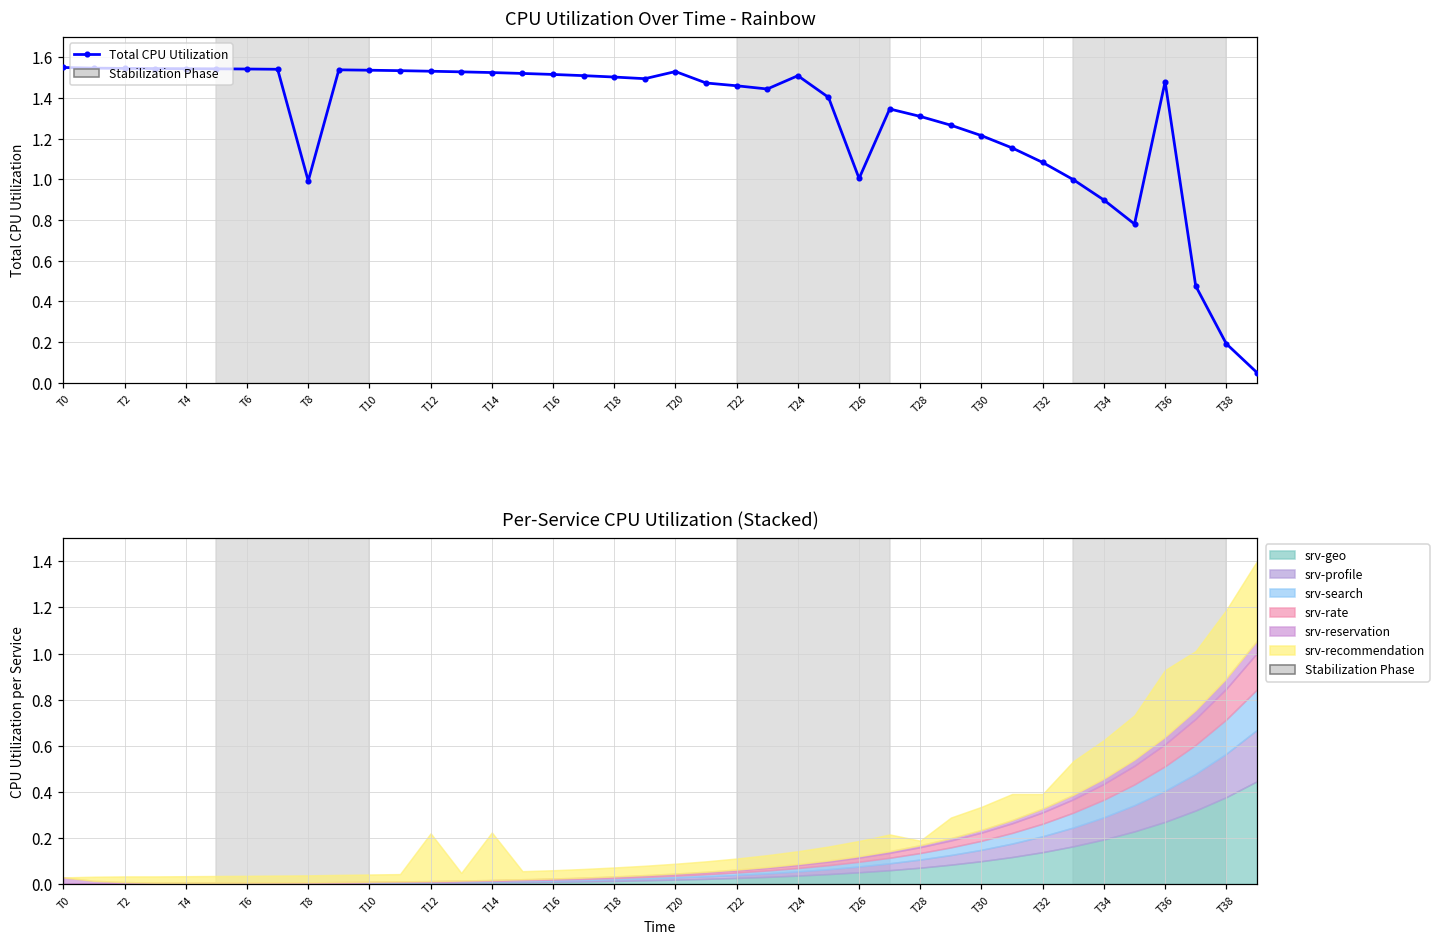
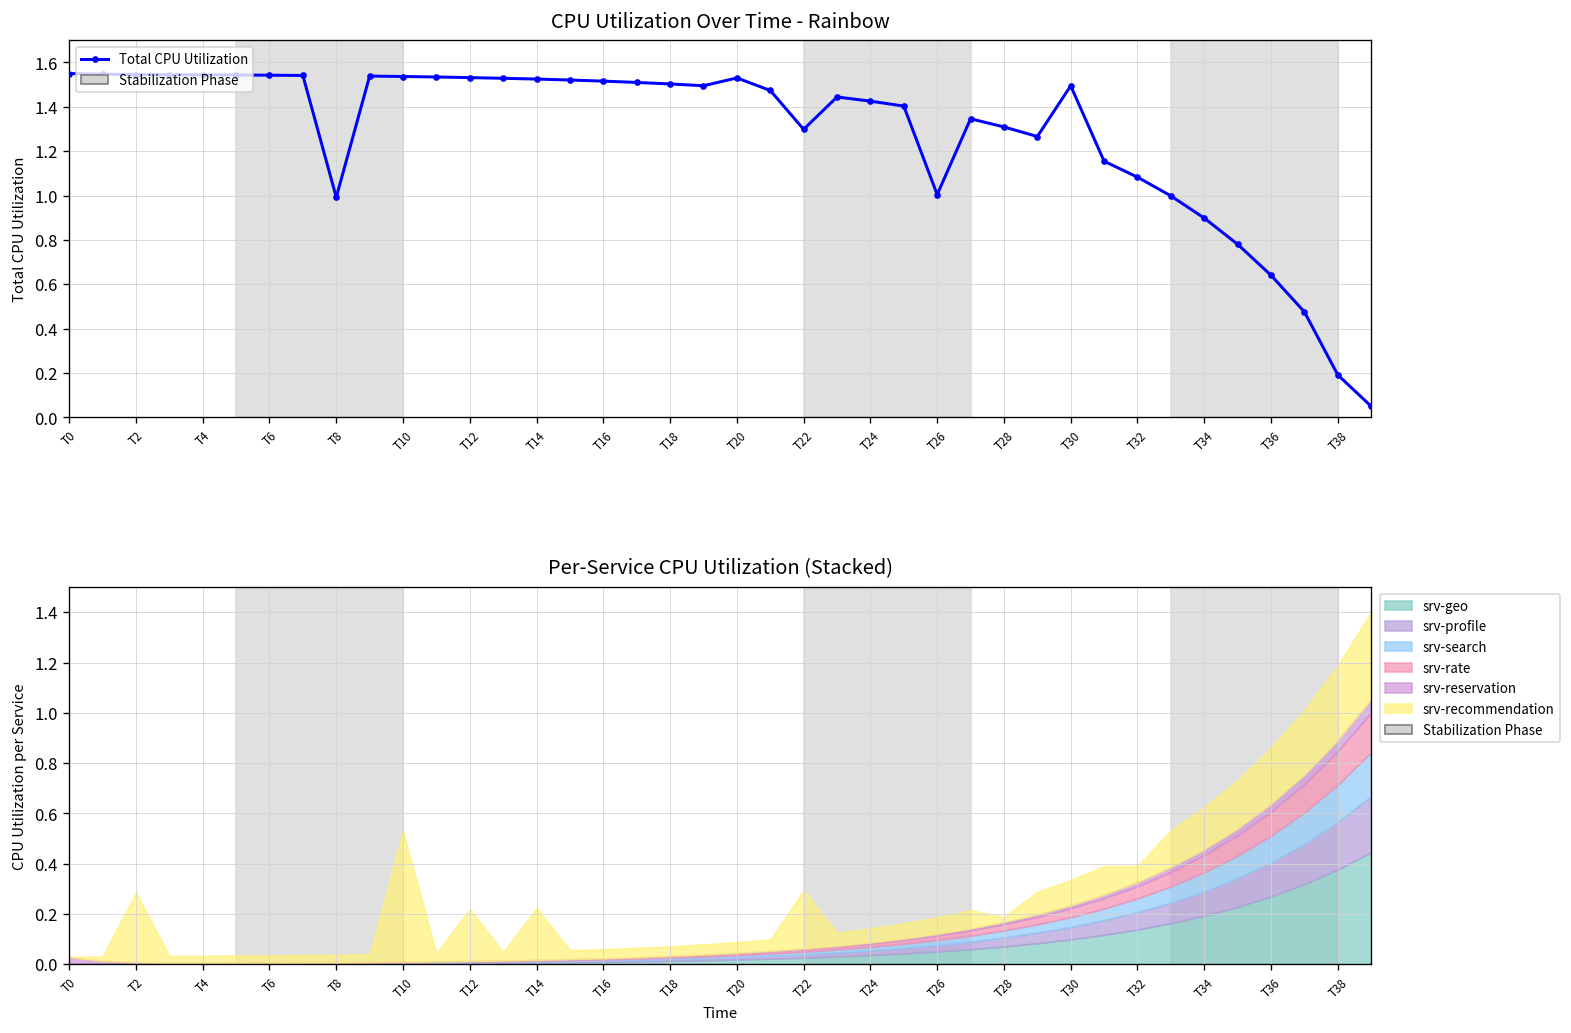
CPU Utilization Over Time - Rainbow, T22: 1.46 -> 1.30
CPU Utilization Over Time - Rainbow, T24: 1.51 -> 1.43
CPU Utilization Over Time - Rainbow, T30: 1.21 -> 1.49
CPU Utilization Over Time - Rainbow, T36: 1.48 -> 0.64
Per-Service CPU Utilization (Stacked), srv-recommendation, T2: 0.02 -> 0.28
Per-Service CPU Utilization (Stacked), srv-recommendation, T10: 0.03 -> 0.52
Per-Service CPU Utilization (Stacked), srv-recommendation, T22: 0.05 -> 0.23
Per-Service CPU Utilization (Stacked), srv-recommendation, T36: 0.29 -> 0.22
